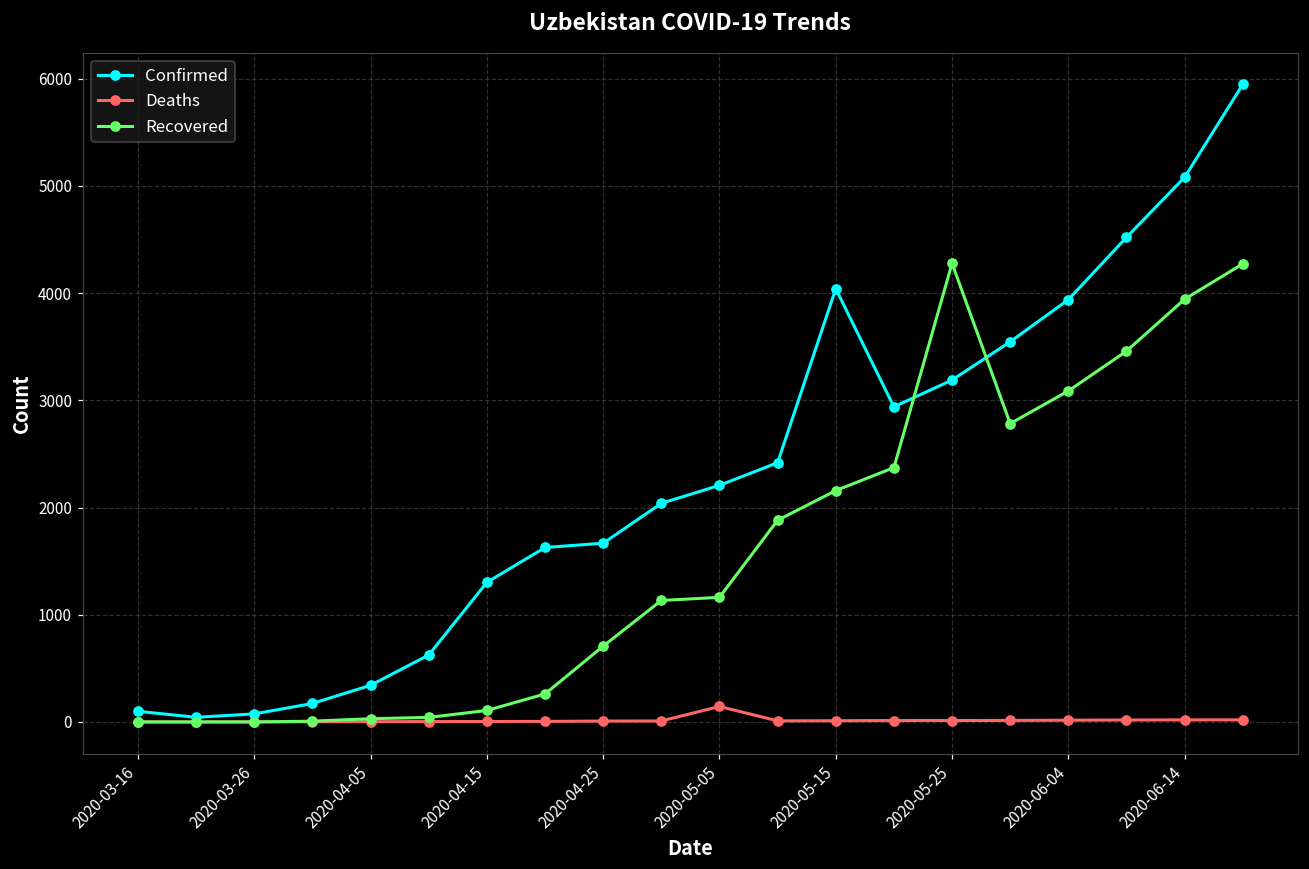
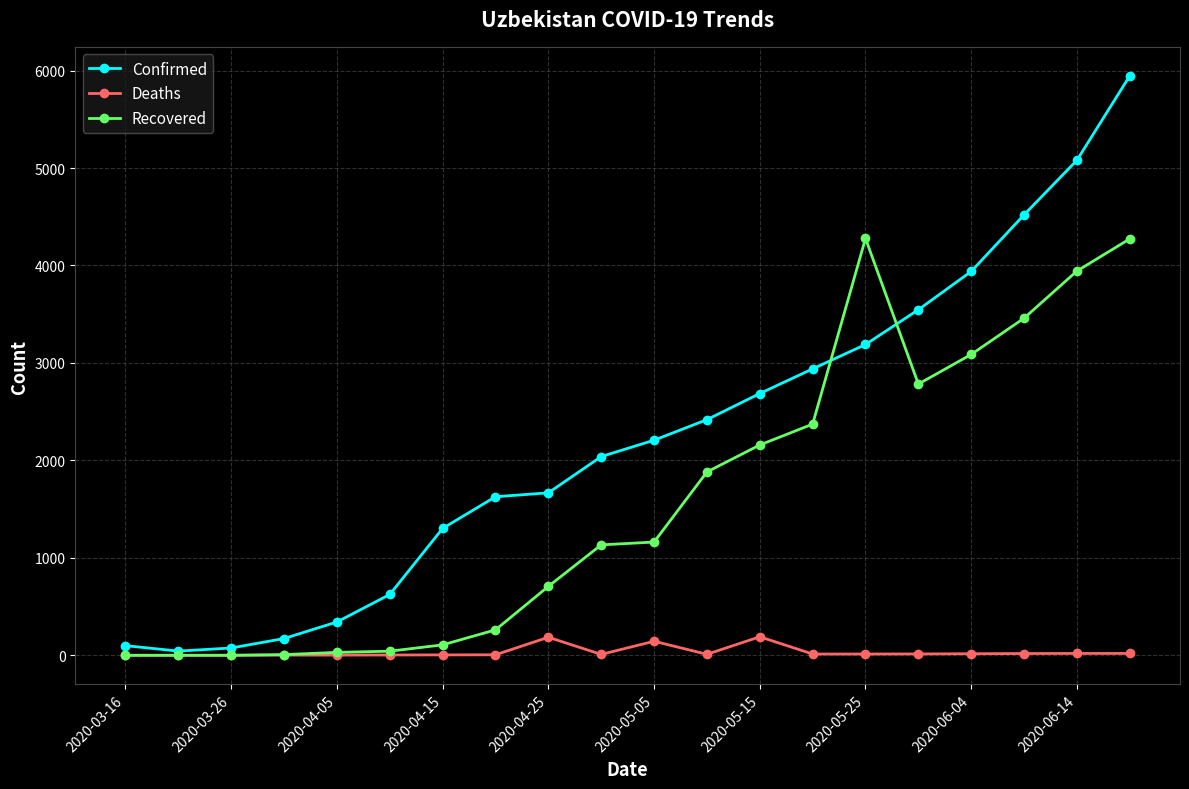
Deaths, 2020-04-25: 0 -> 200
Confirmed, 2020-05-15: 4000 -> 2700
Deaths, 2020-05-15: 0 -> 200
